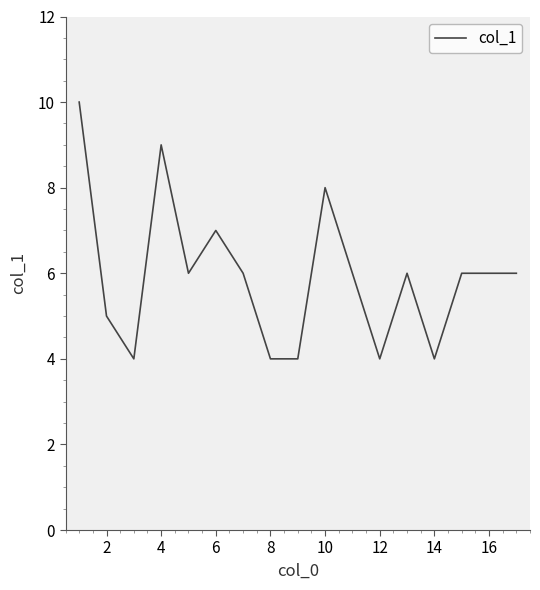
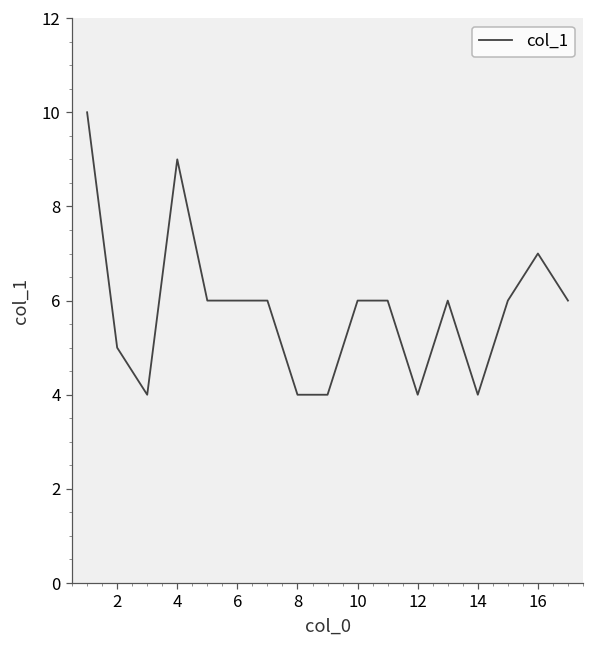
6: 7 -> 6
10: 8 -> 6
16: 6 -> 7
